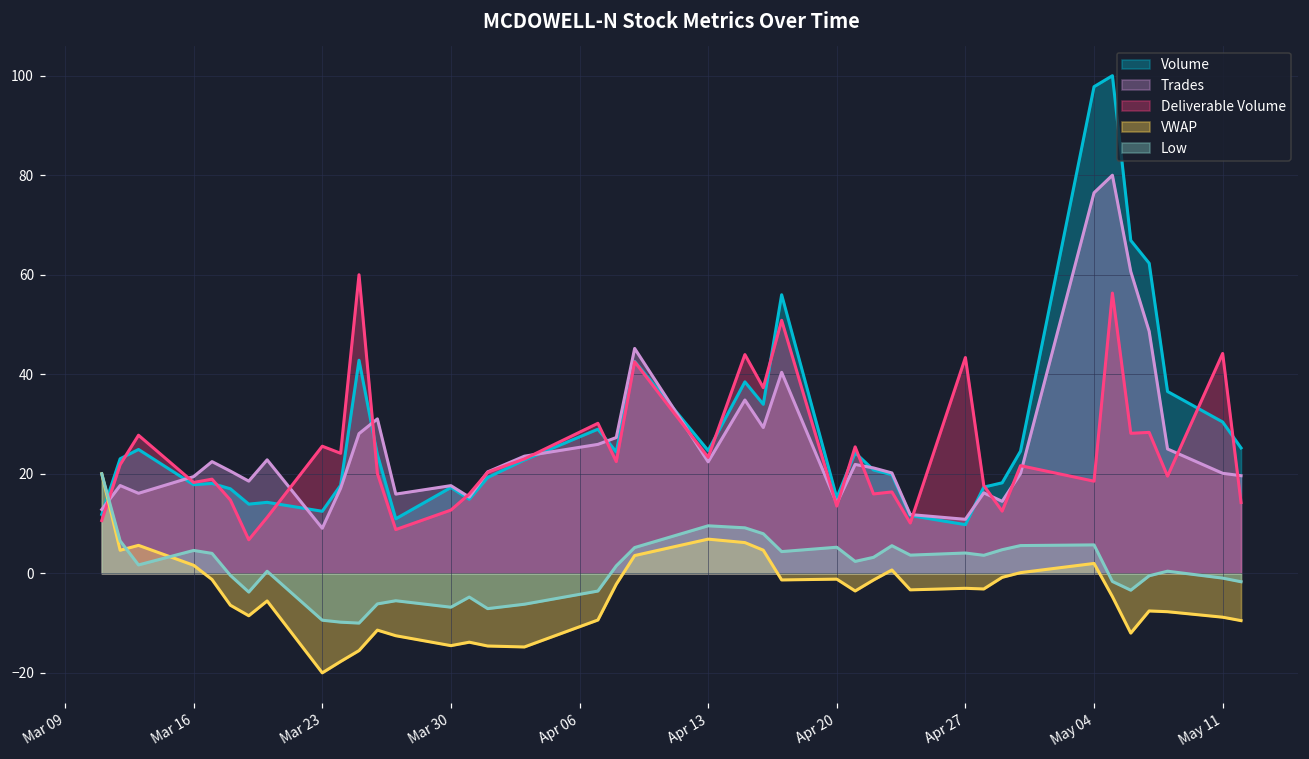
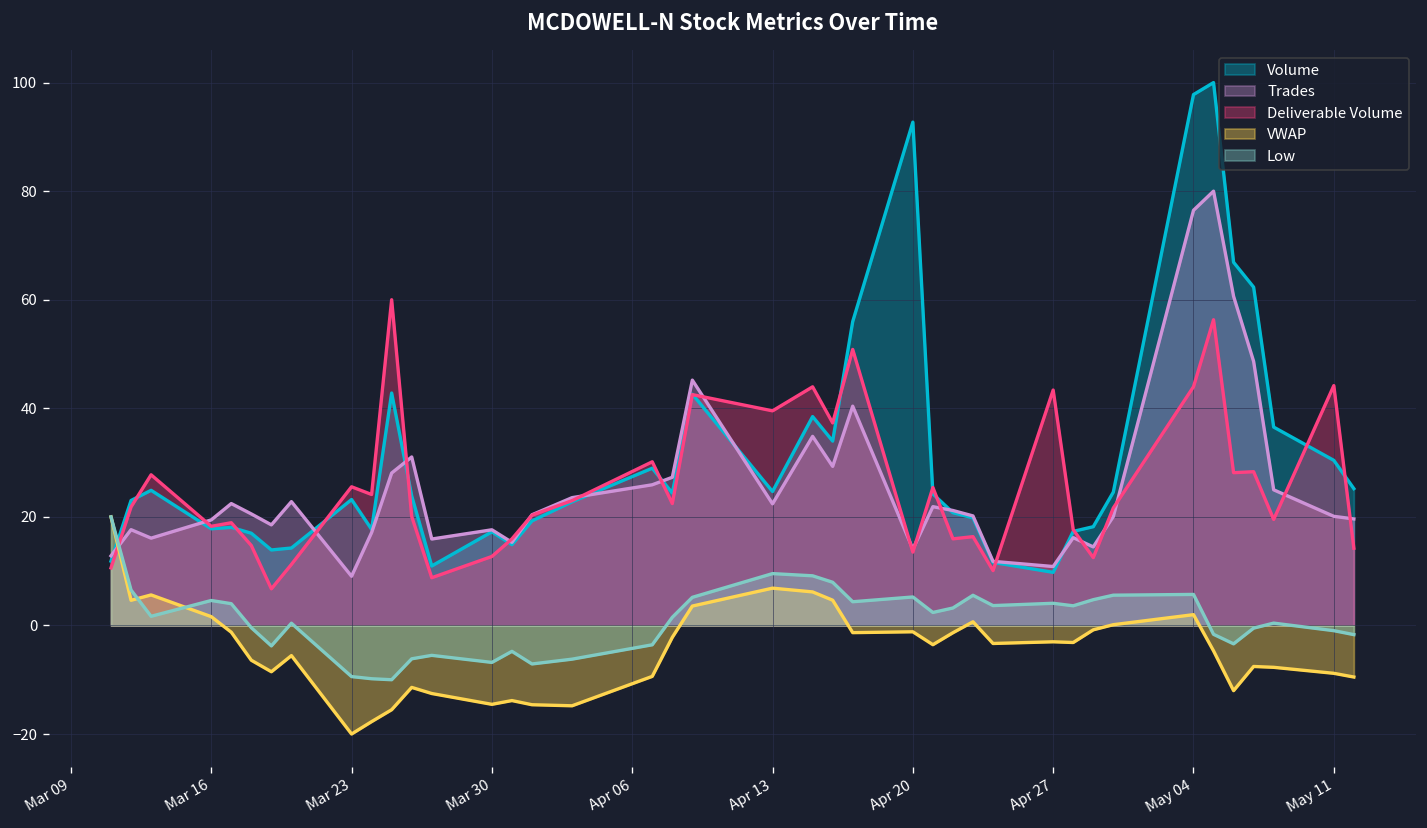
Volume, Mar 23: 12 -> 23
Deliverable Volume, Apr 13: 23 -> 40
Volume, Apr 20: 15 -> 93
Deliverable Volume, May 04: 19 -> 44
